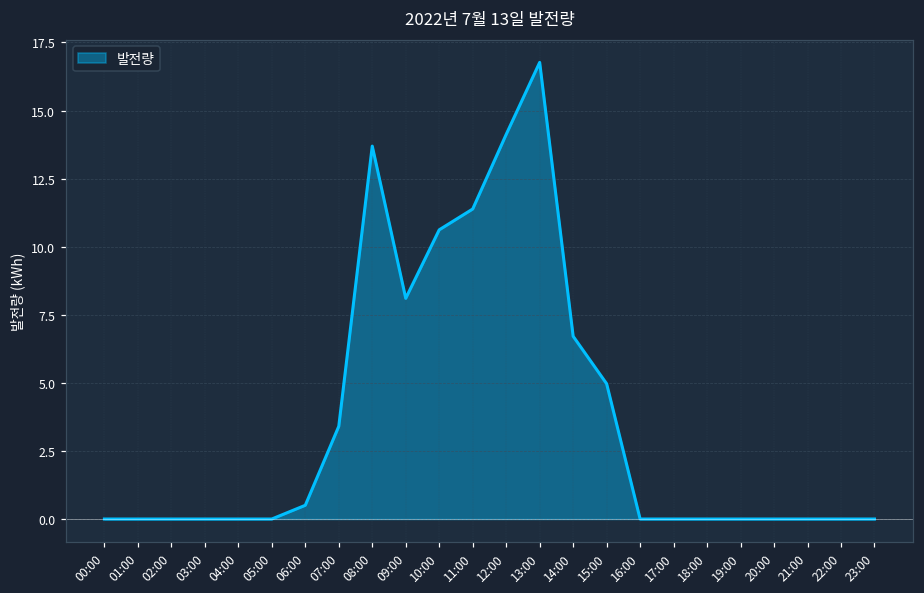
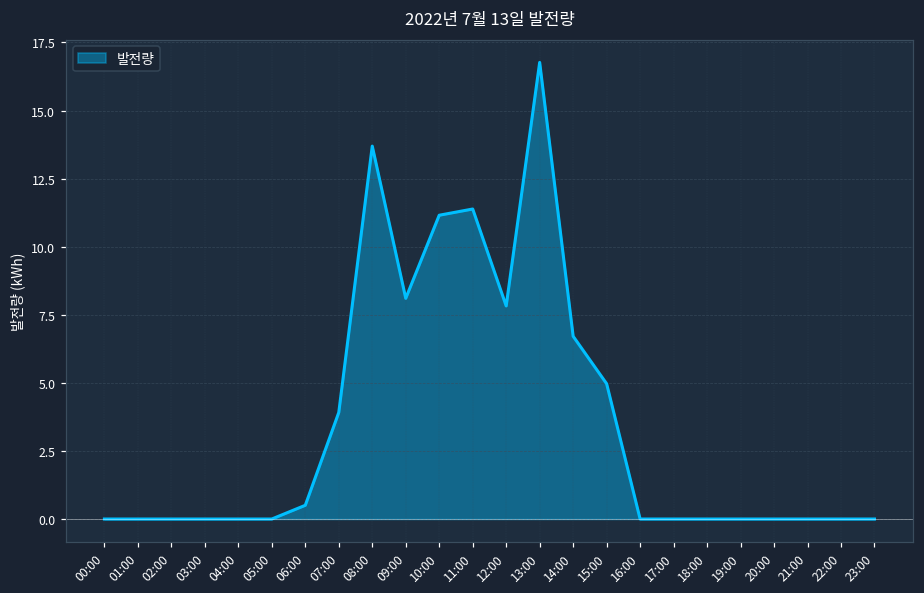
07:00: 3.4 -> 3.9
10:00: 10.6 -> 11.2
12:00: 14.1 -> 7.8
